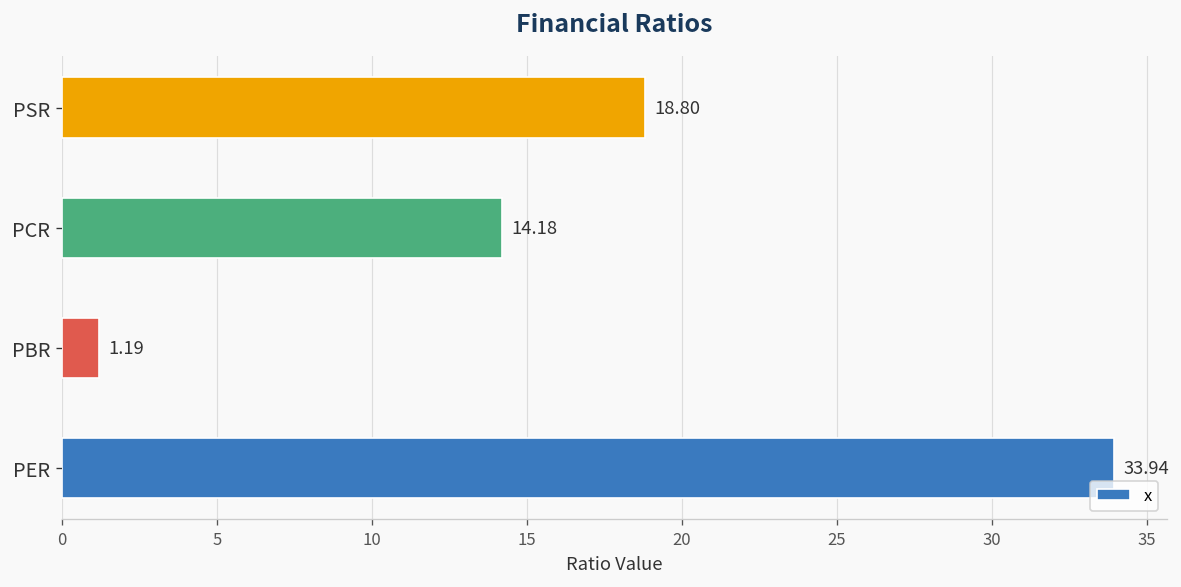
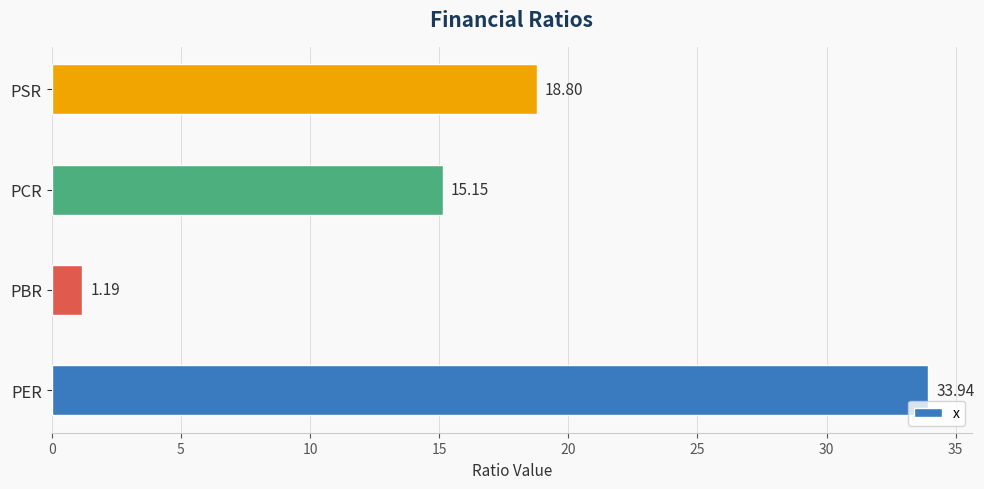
PCR: 14.18 -> 15.15
